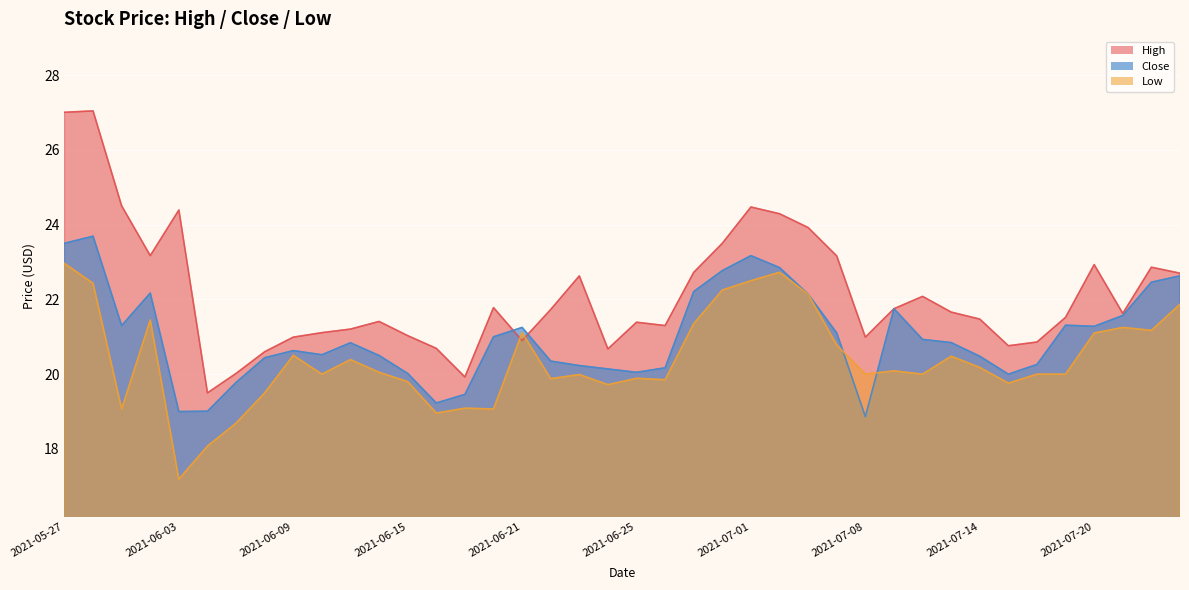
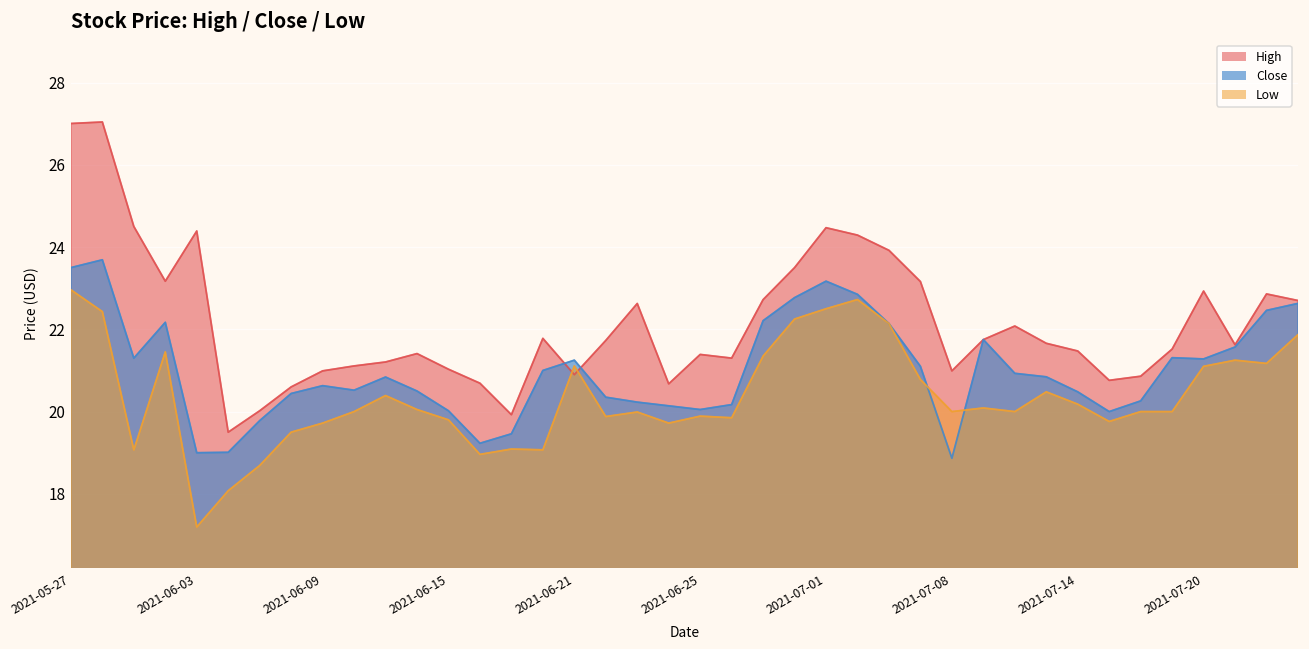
Low, 2021-06-09: 20.5 -> 19.7
